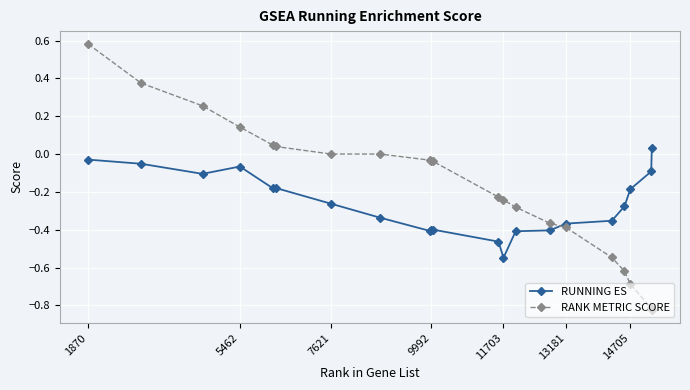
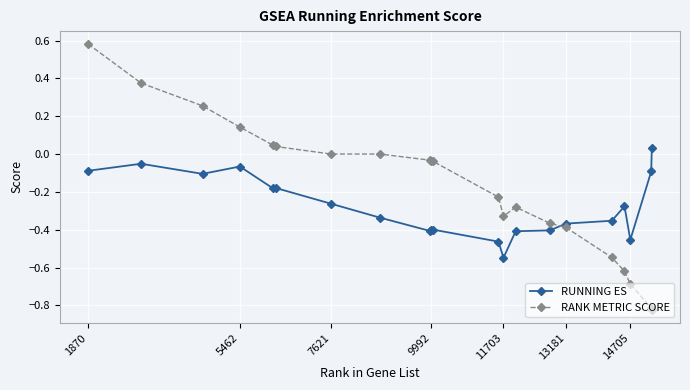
RUNNING ES, 1870: -0.03 -> -0.09
RANK METRIC SCORE, 11703: -0.24 -> -0.33
RUNNING ES, 14705: -0.19 -> -0.45
